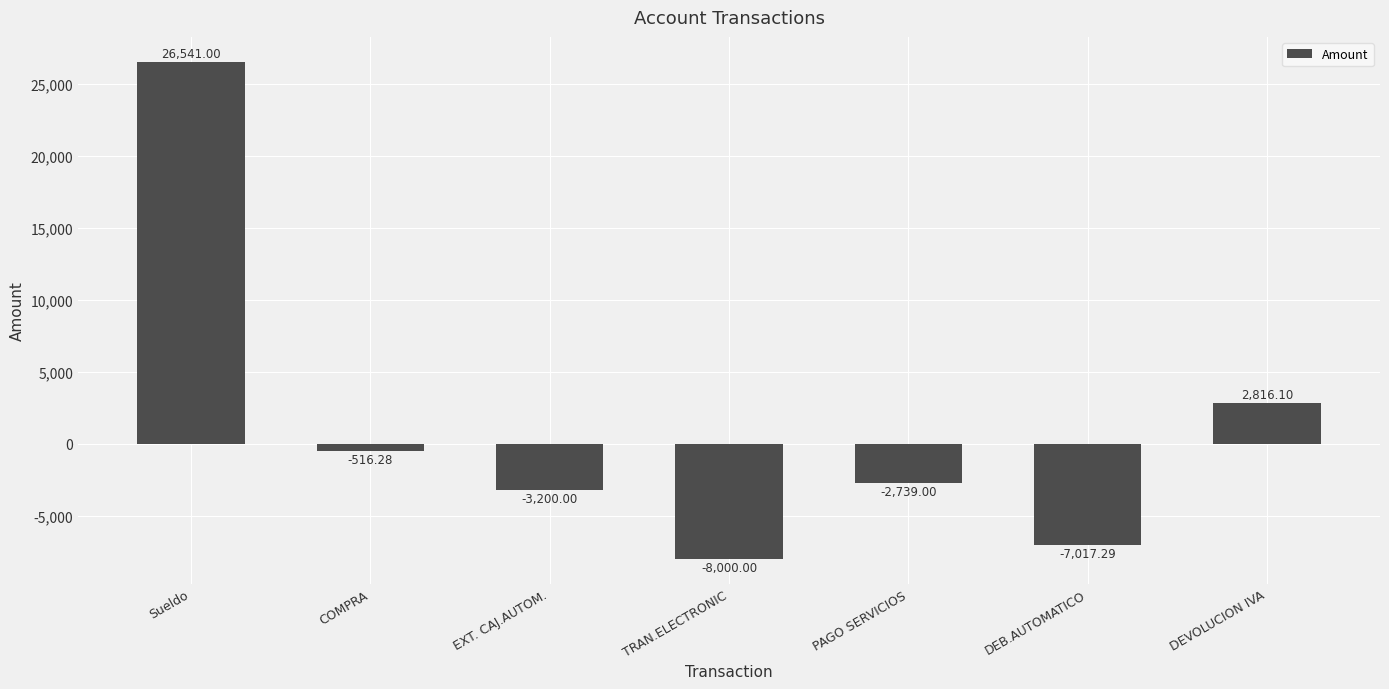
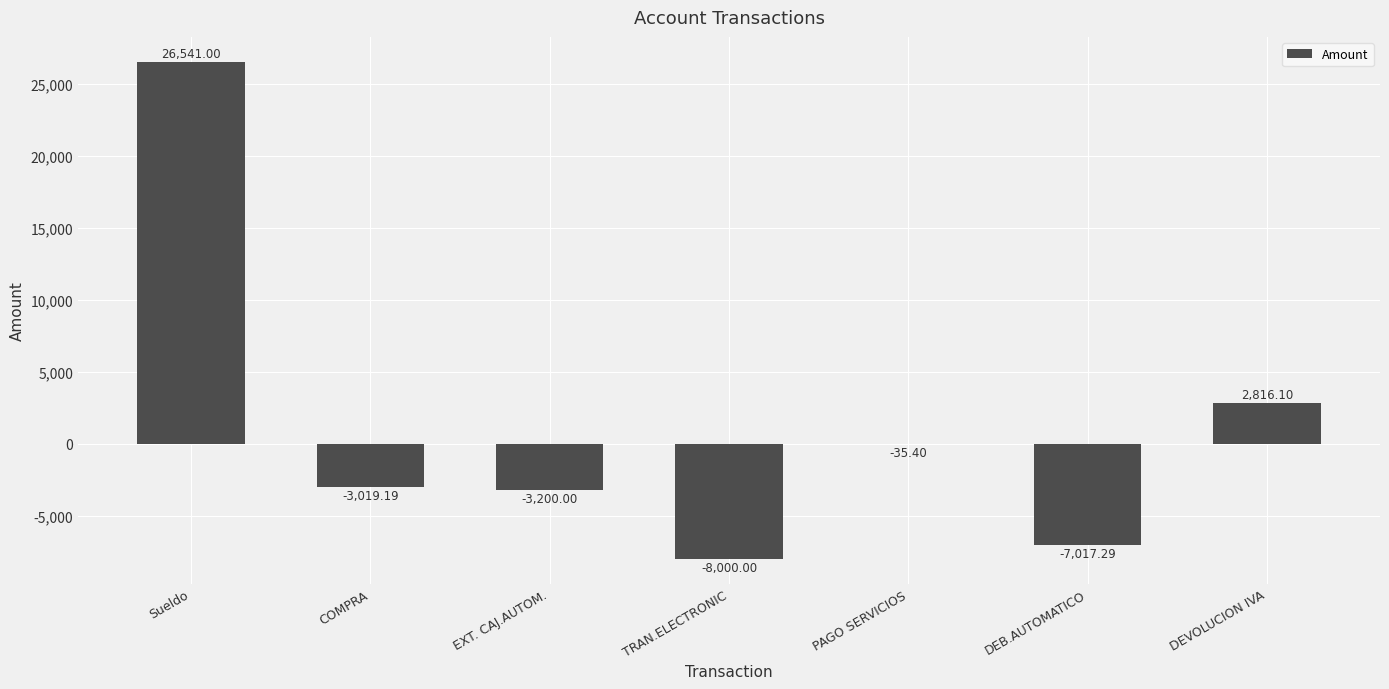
COMPRA: -516.28 -> -3,019.19
PAGO SERVICIOS: -2,739.00 -> -35.40
